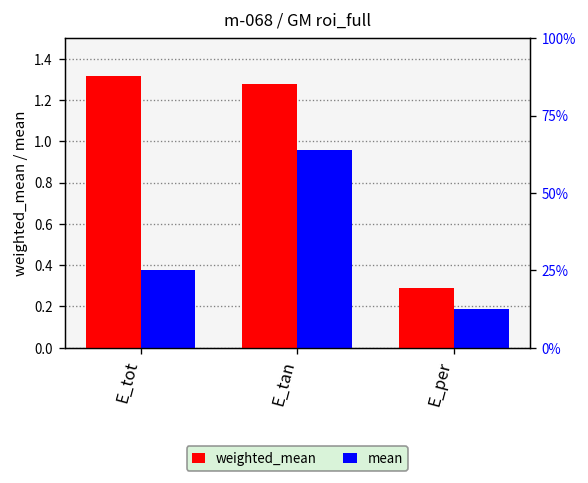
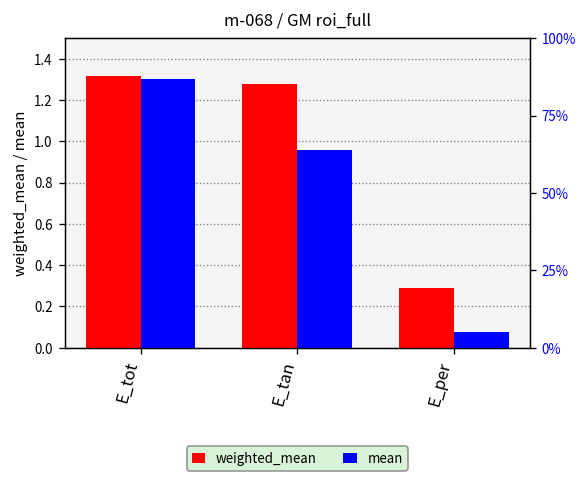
mean, E_tot: 0.38 -> 1.30
mean, E_per: 0.19 -> 0.08
